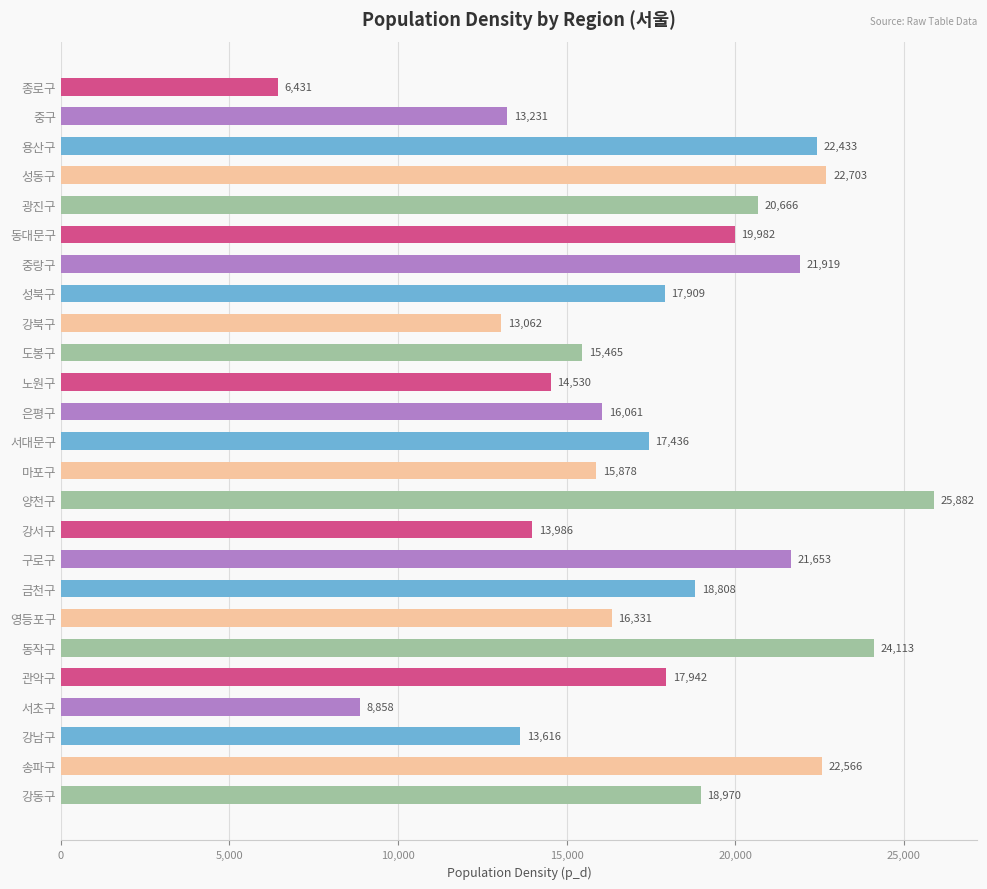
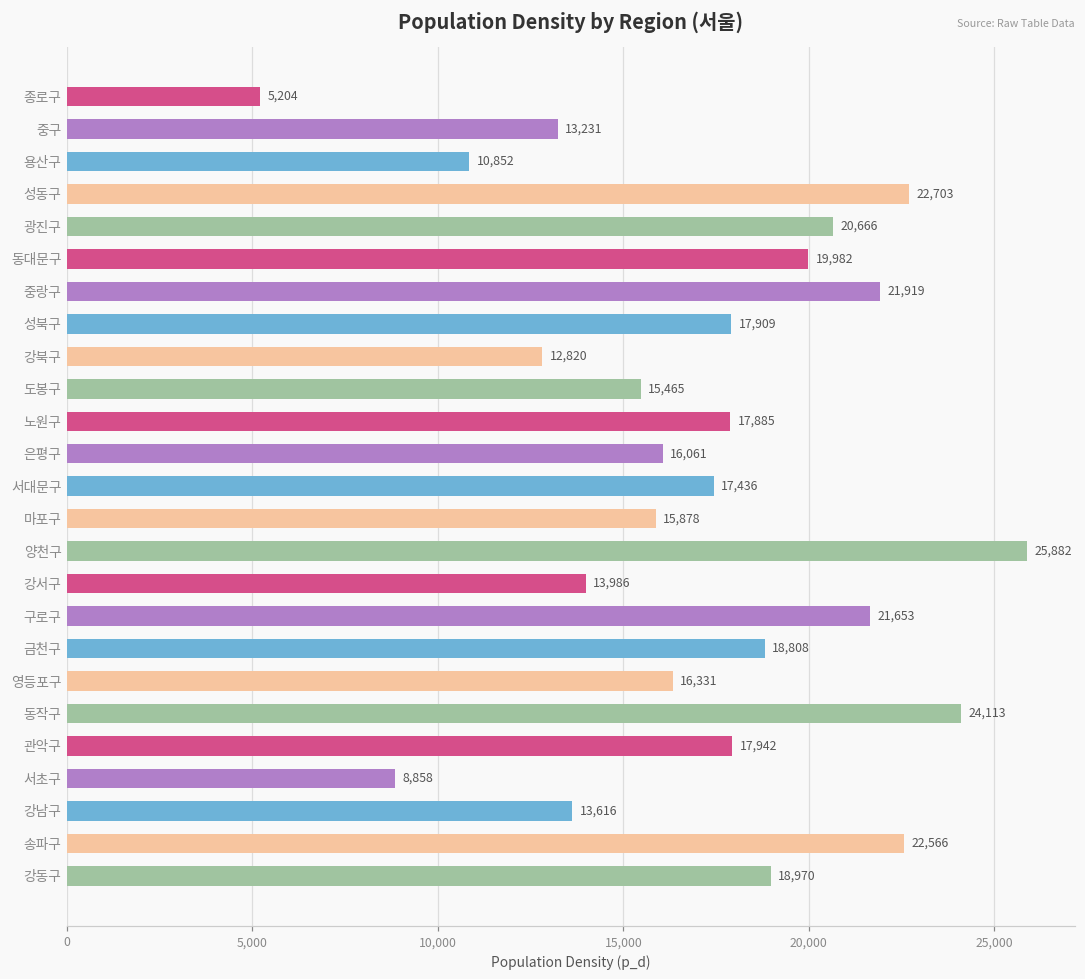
종로구: 6,431 -> 5,204
용산구: 22,433 -> 10,852
강북구: 13,062 -> 12,820
노원구: 14,530 -> 17,885
